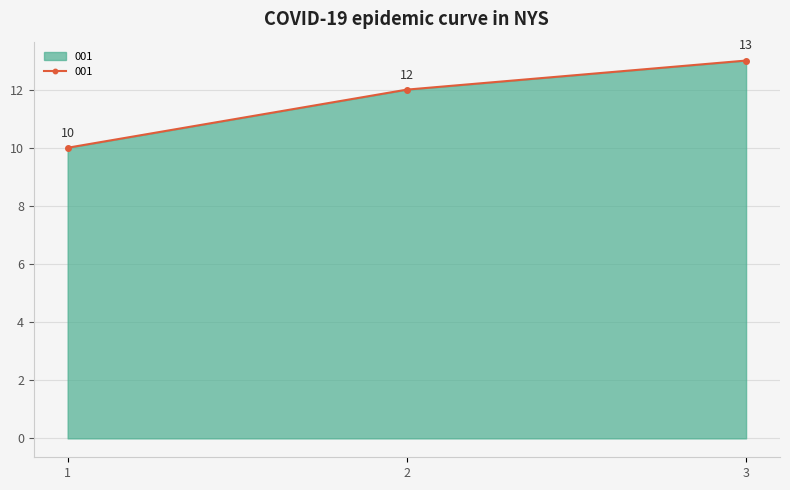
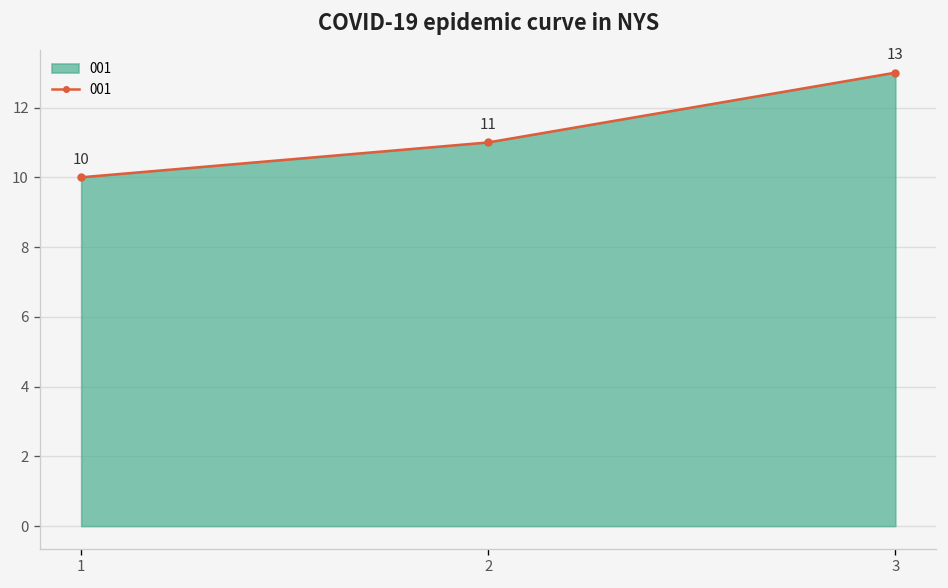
2: 12 -> 11
